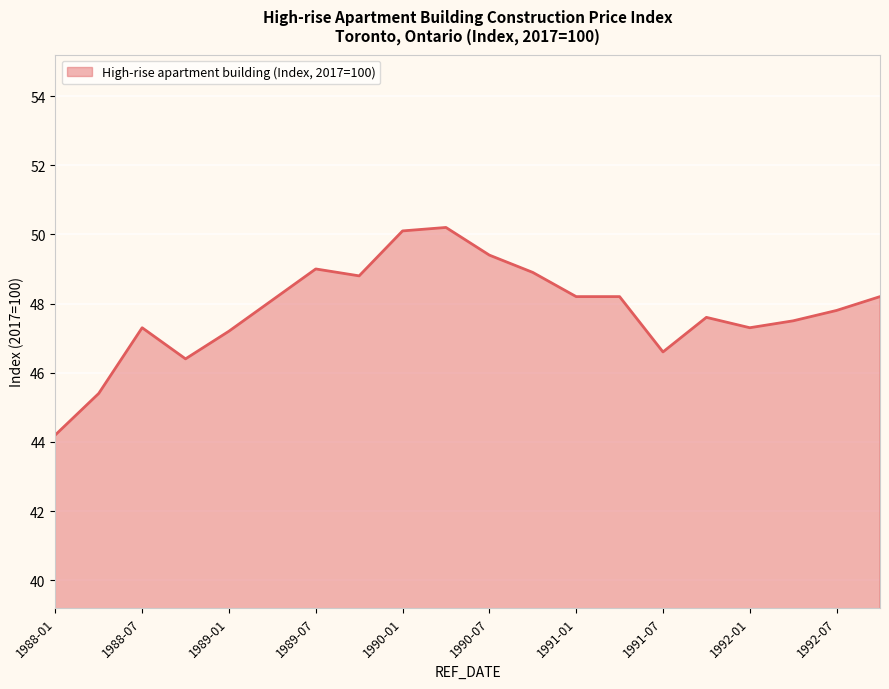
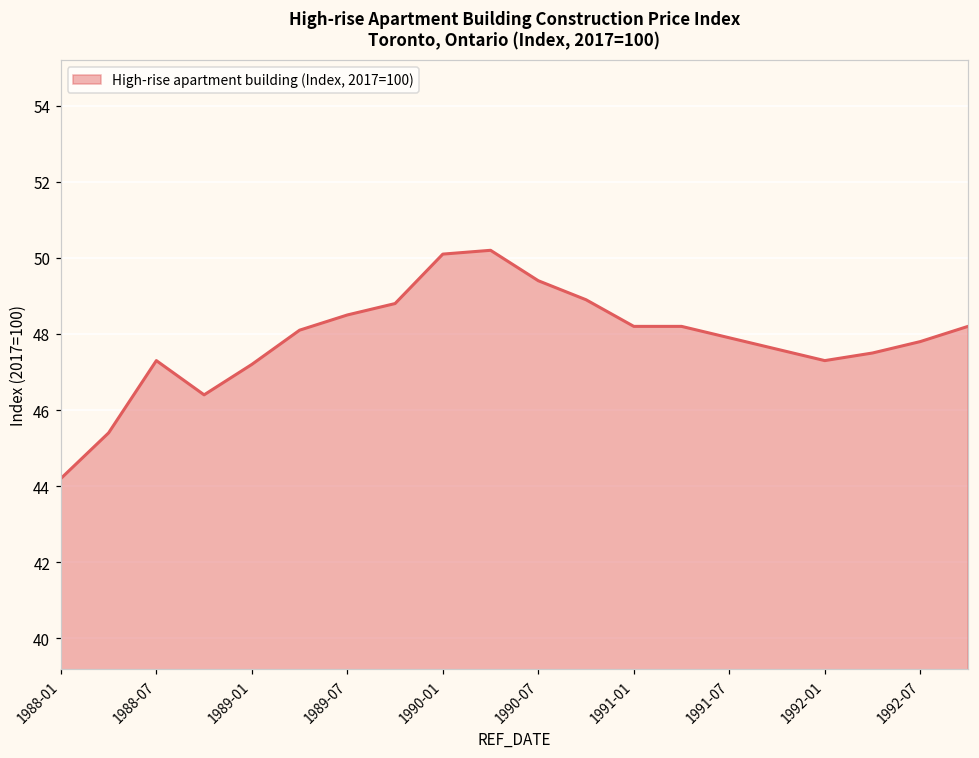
1989-07: 49.0 -> 48.5
1991-07: 46.6 -> 47.9
